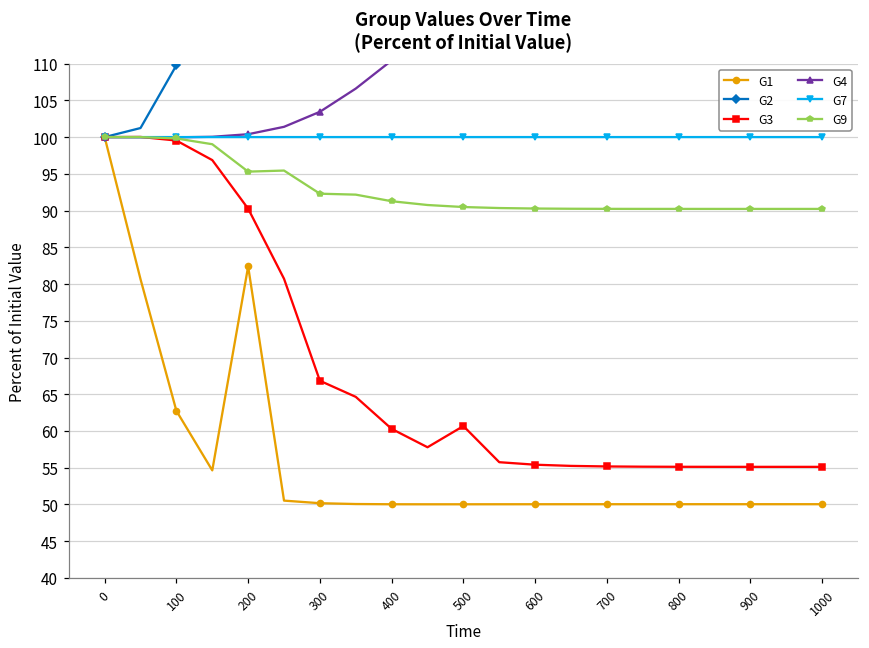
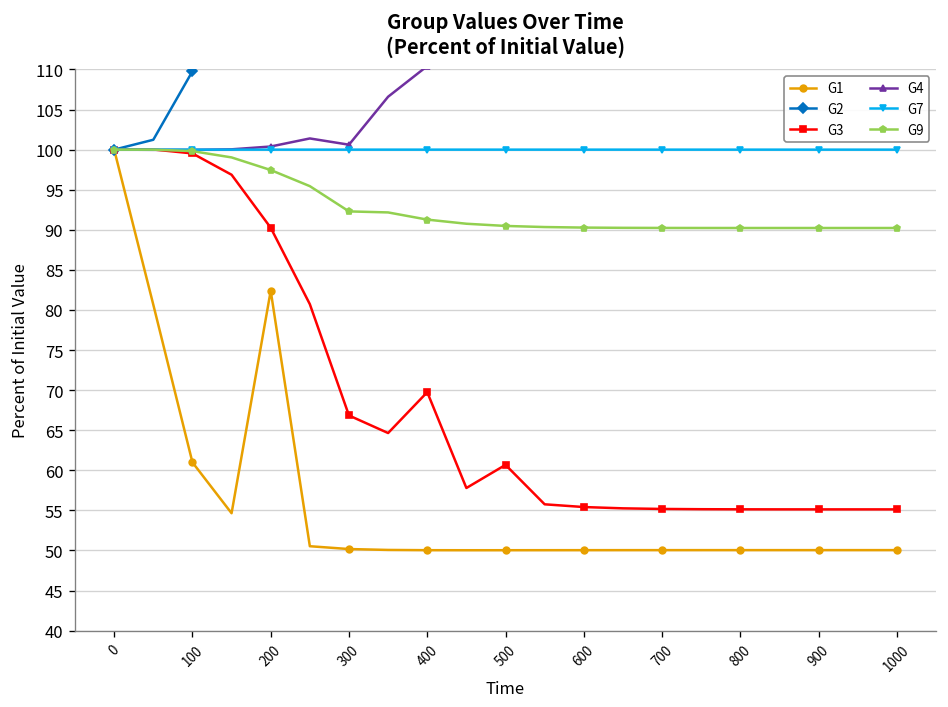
G1, 100: 63 -> 61
G9, 200: 95 -> 97
G4, 300: 103 -> 101
G3, 400: 60 -> 70
